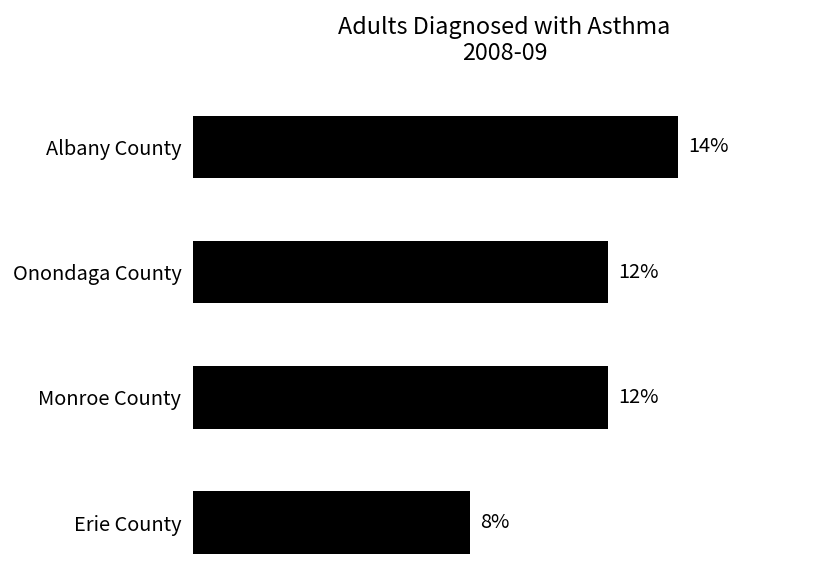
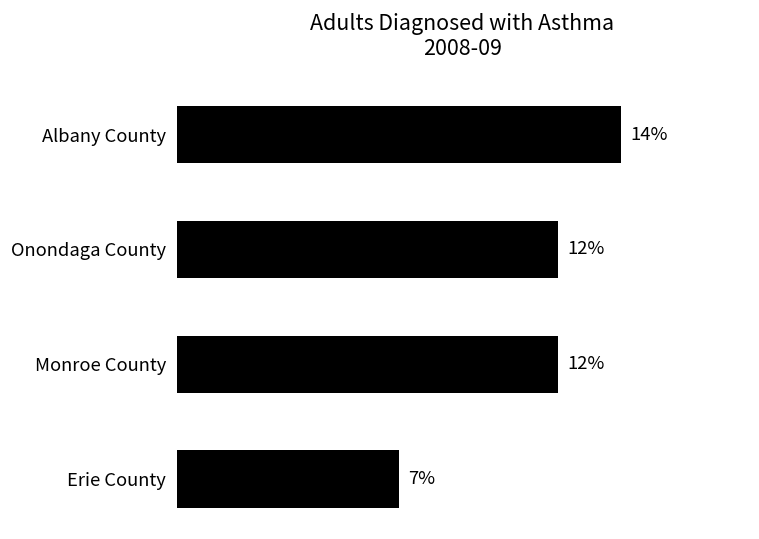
Erie County: 8% -> 7%
